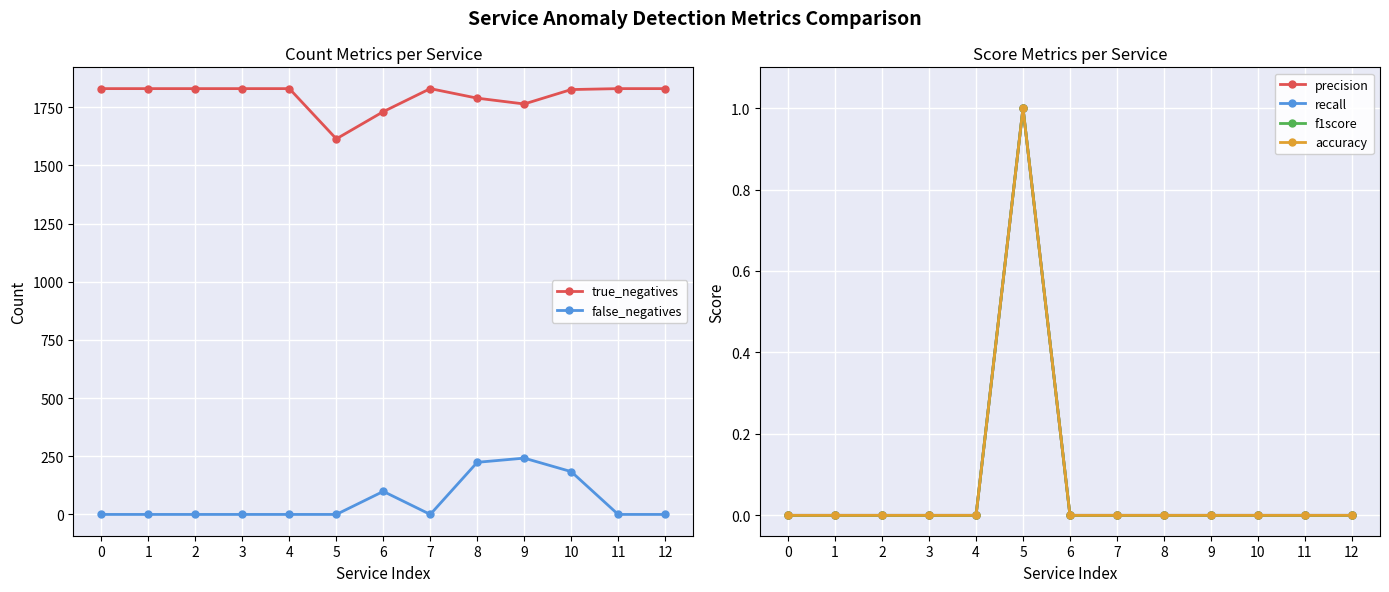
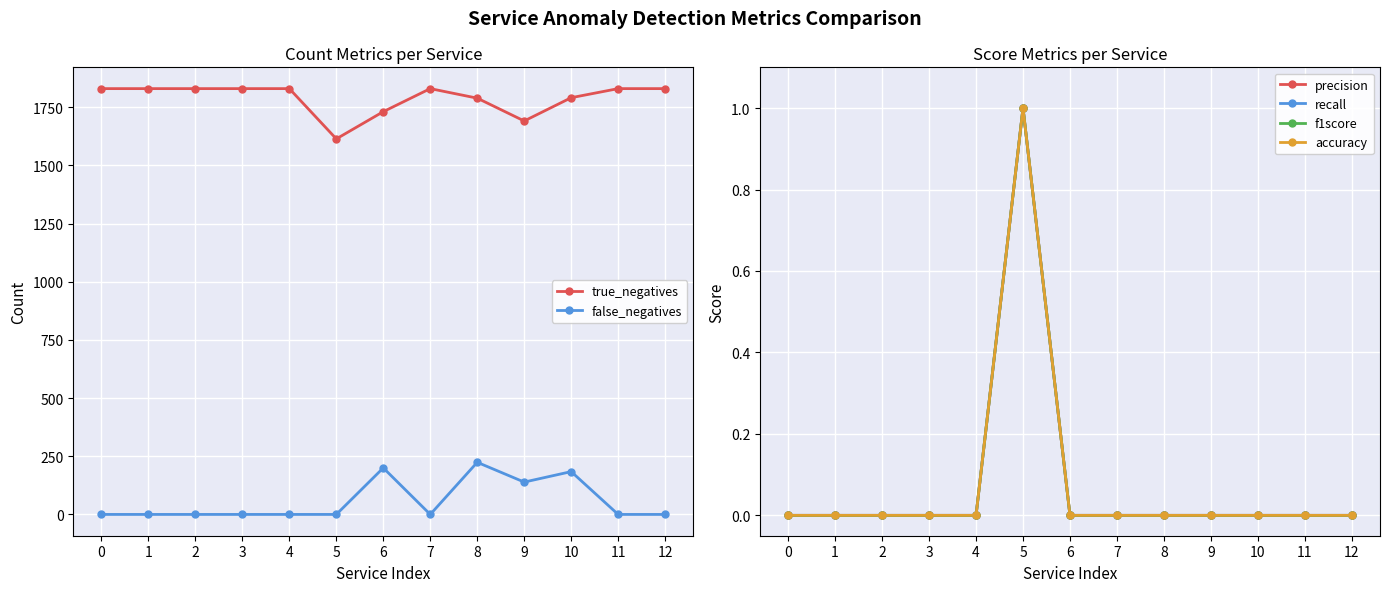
Count Metrics per Service, false_negatives, 6: 100 -> 200
Count Metrics per Service, true_negatives, 9: 1760 -> 1690
Count Metrics per Service, false_negatives, 9: 240 -> 140
Count Metrics per Service, true_negatives, 10: 1830 -> 1790
